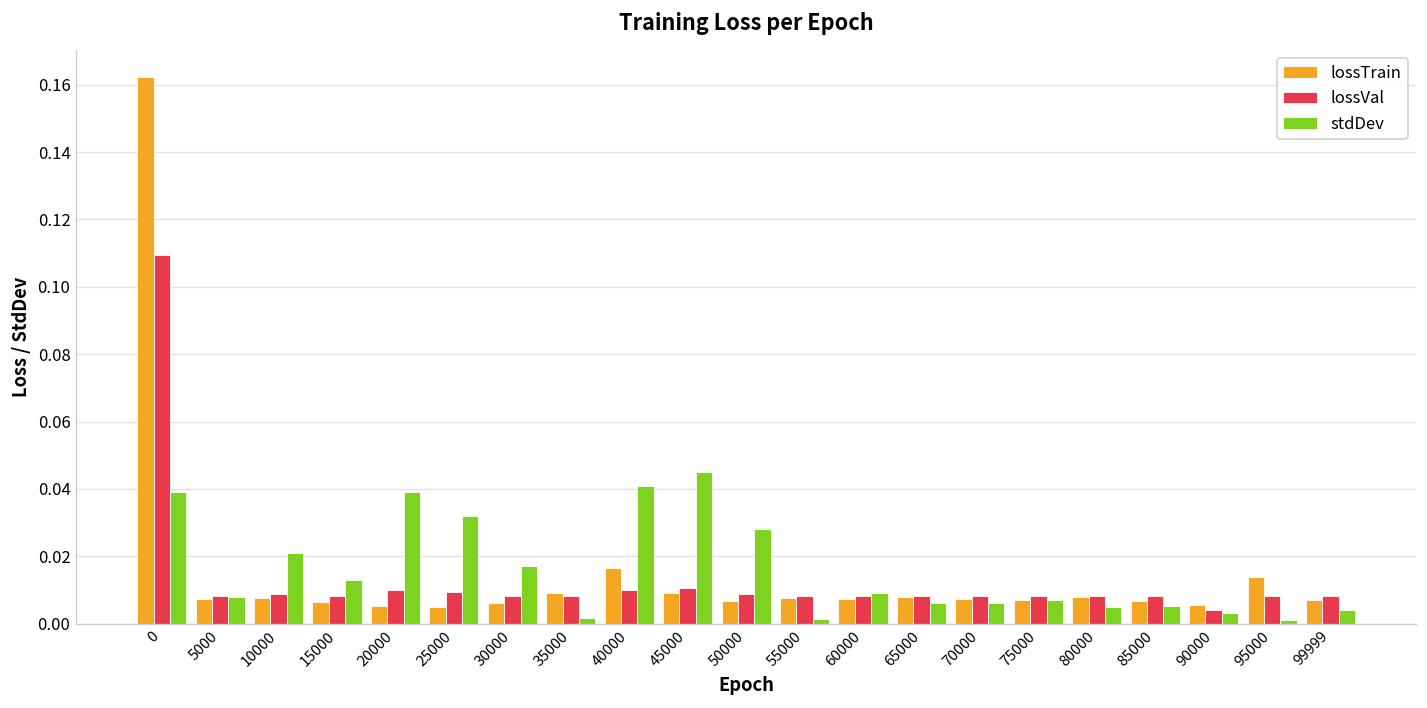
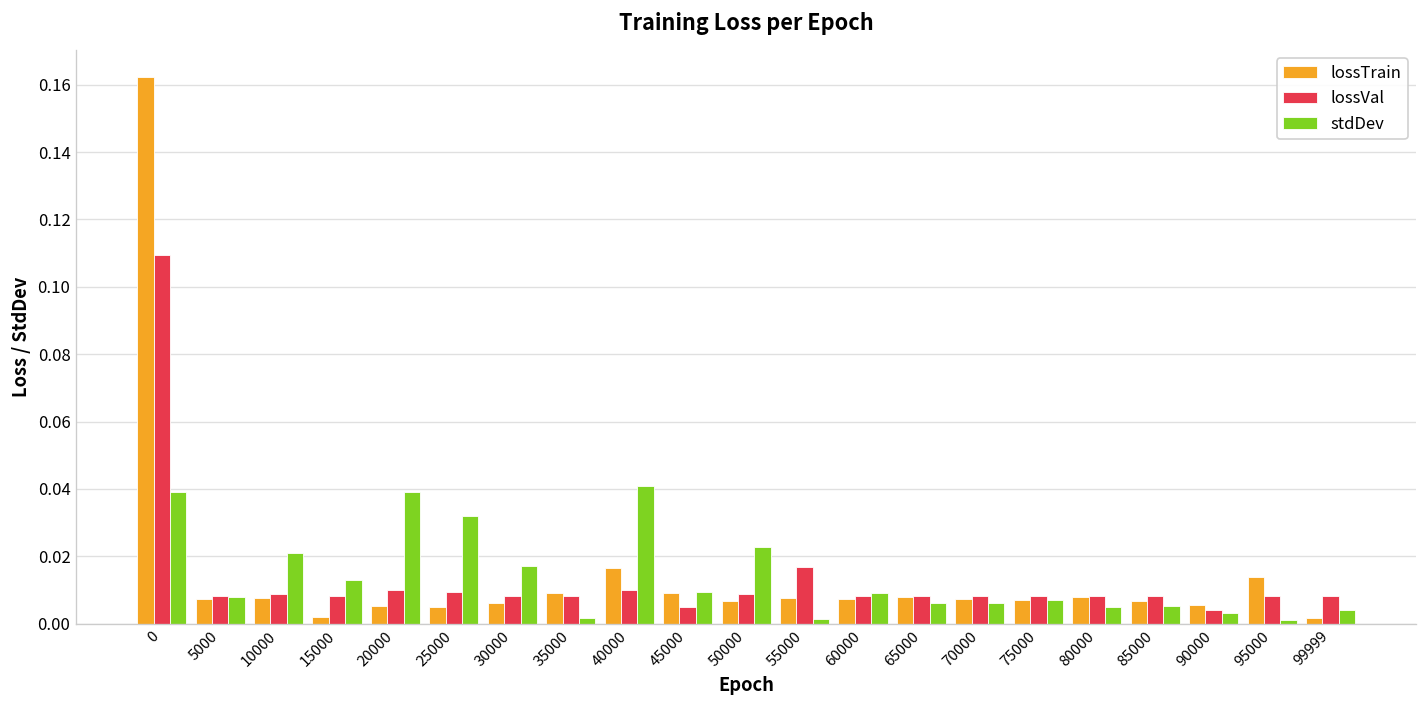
lossTrain, 15000: 0.006 -> 0.002
lossVal, 45000: 0.010 -> 0.005
stdDev, 45000: 0.045 -> 0.009
stdDev, 50000: 0.028 -> 0.023
lossVal, 55000: 0.008 -> 0.017
lossTrain, 99999: 0.007 -> 0.002
